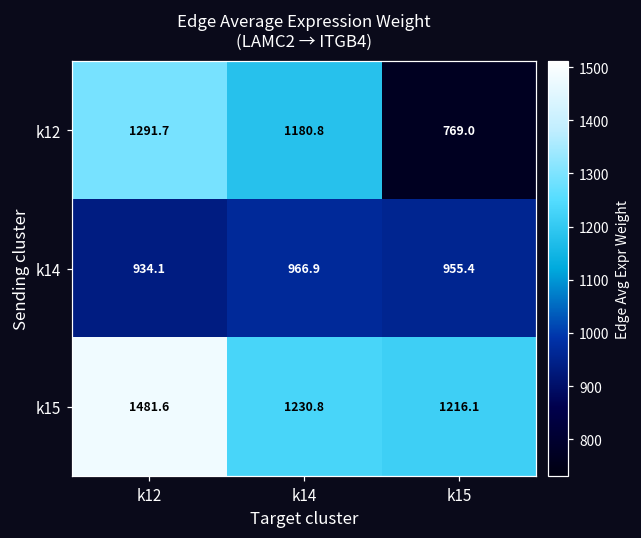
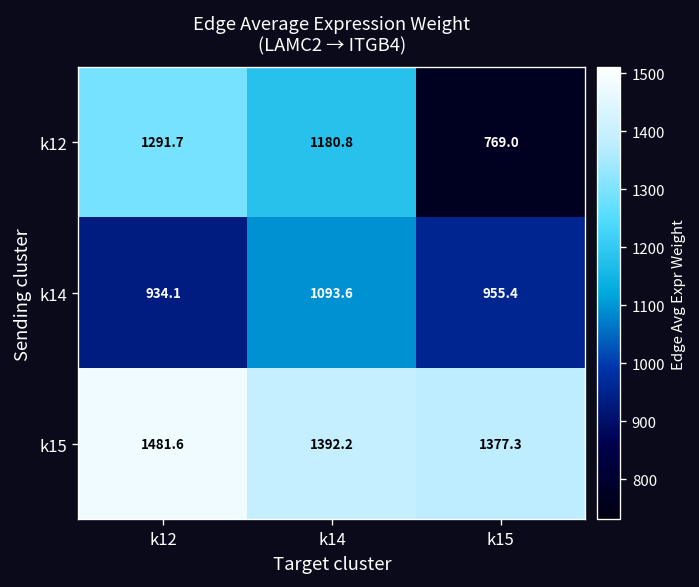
k14, k14: 966.9 -> 1093.6
k15, k14: 1230.8 -> 1392.2
k15, k15: 1216.1 -> 1377.3
